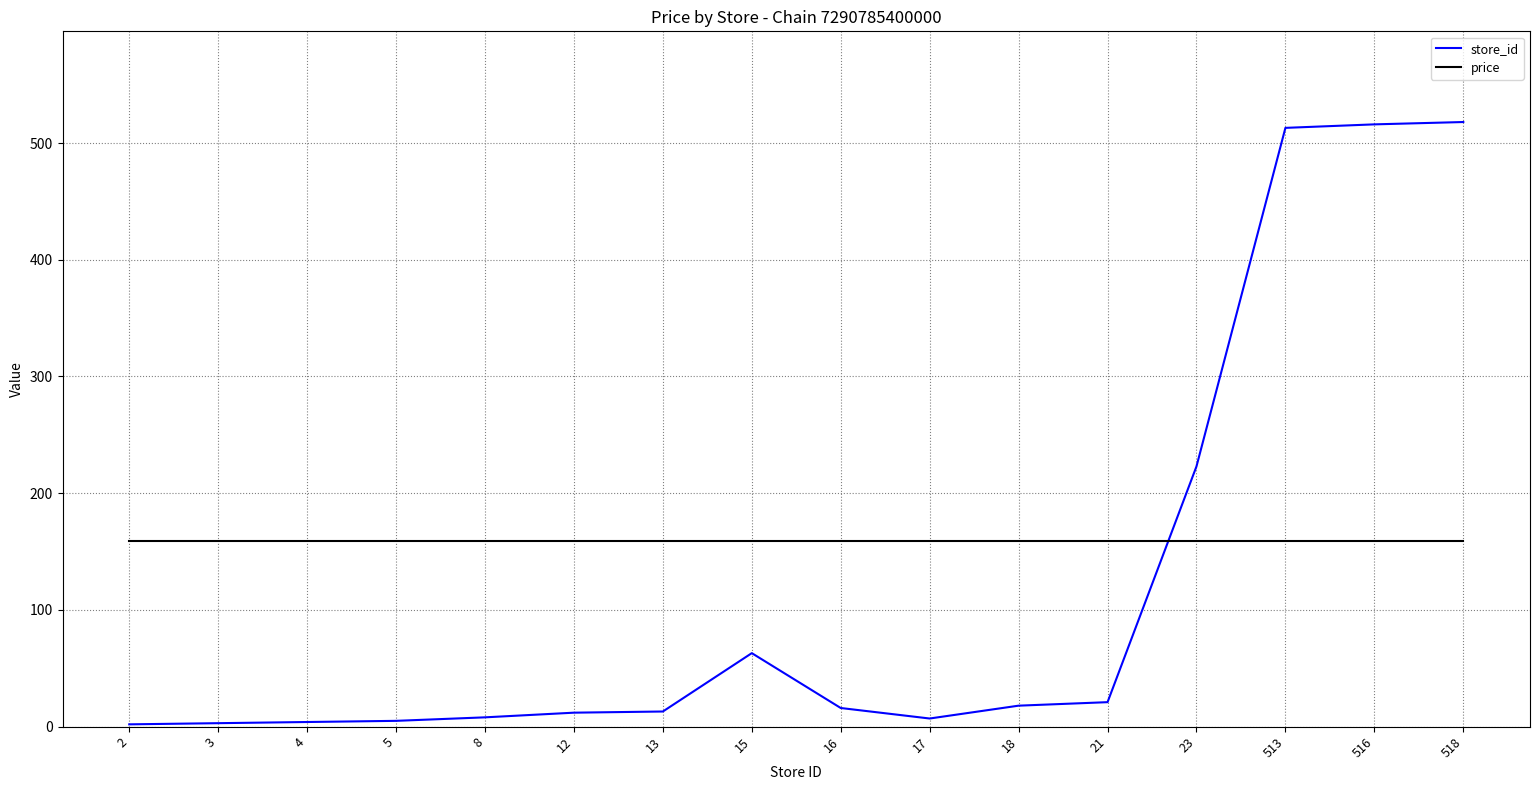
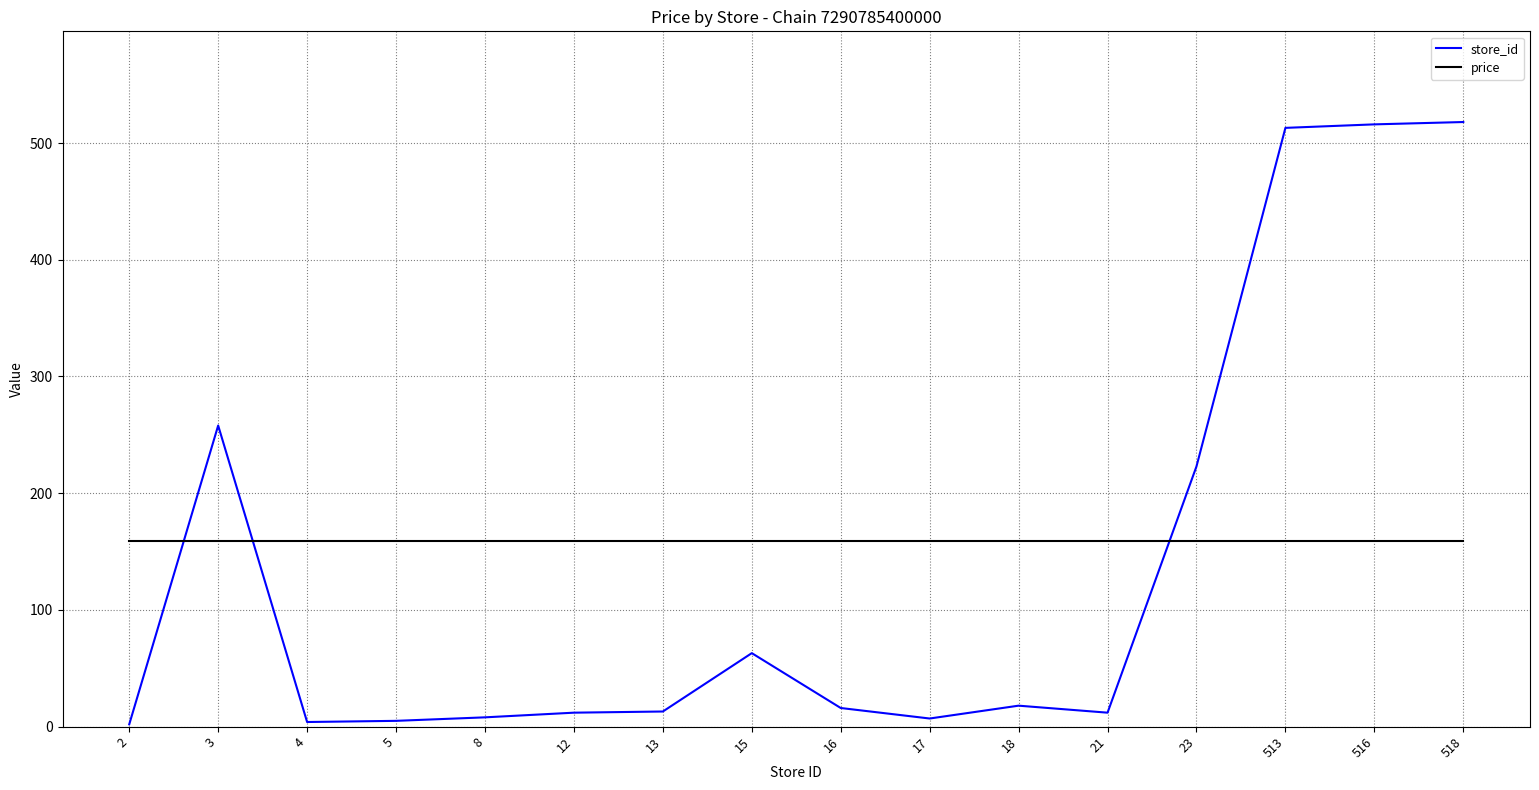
store_id, 3: 3 -> 258
store_id, 21: 21 -> 12
